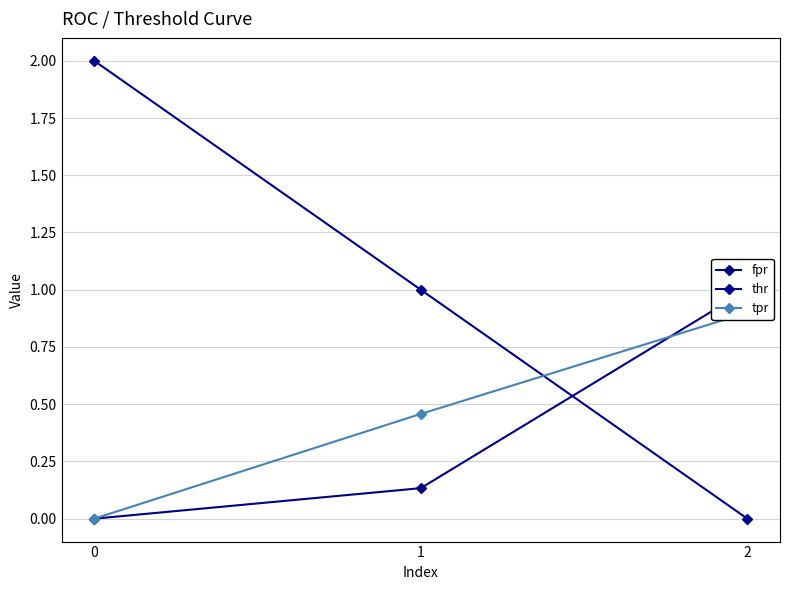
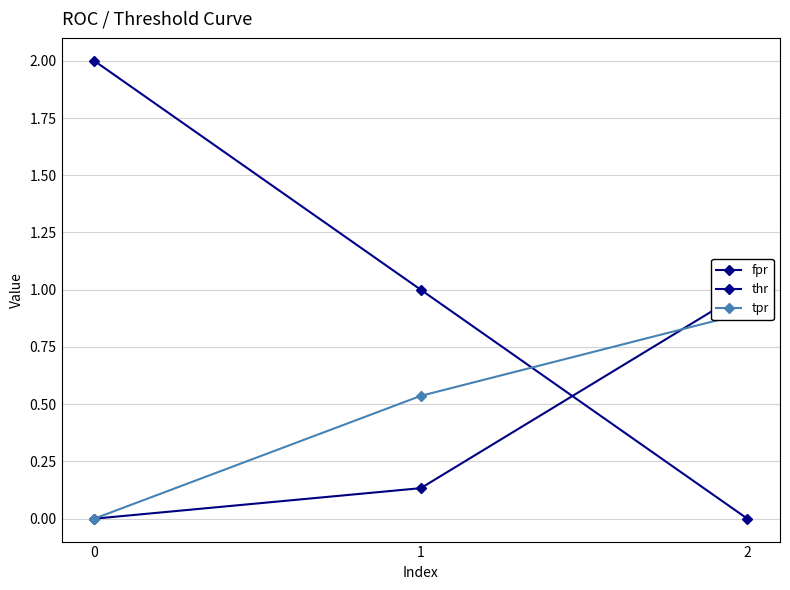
tpr, 1: 0.46 -> 0.54
